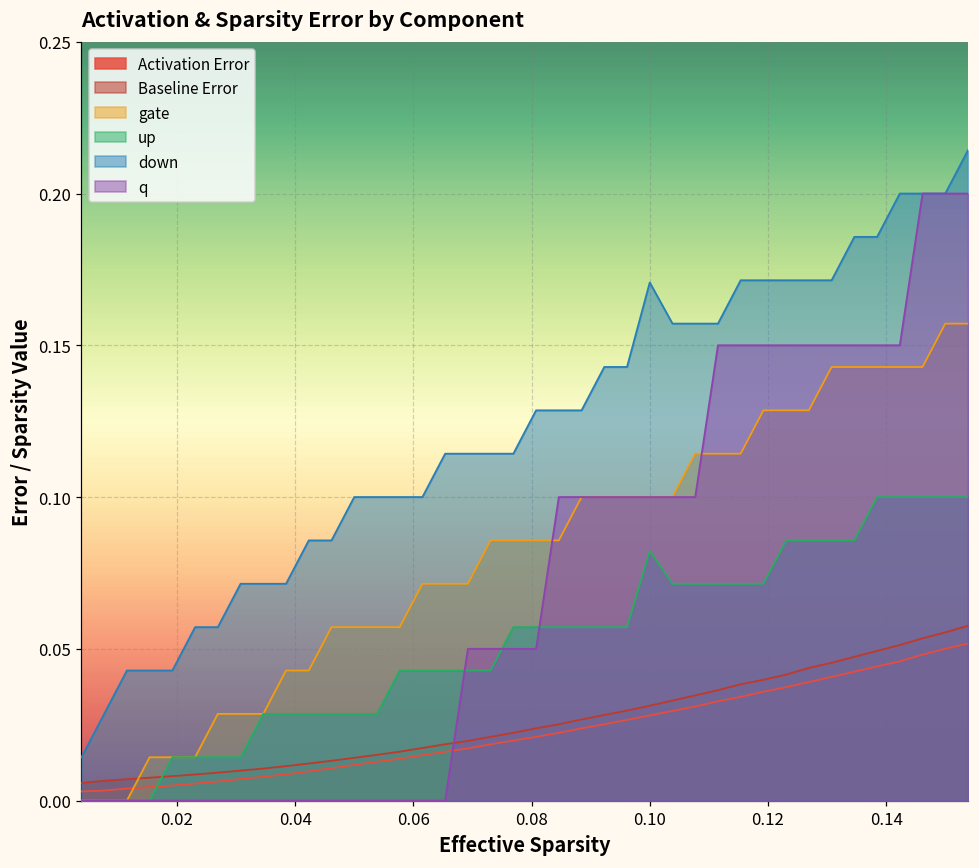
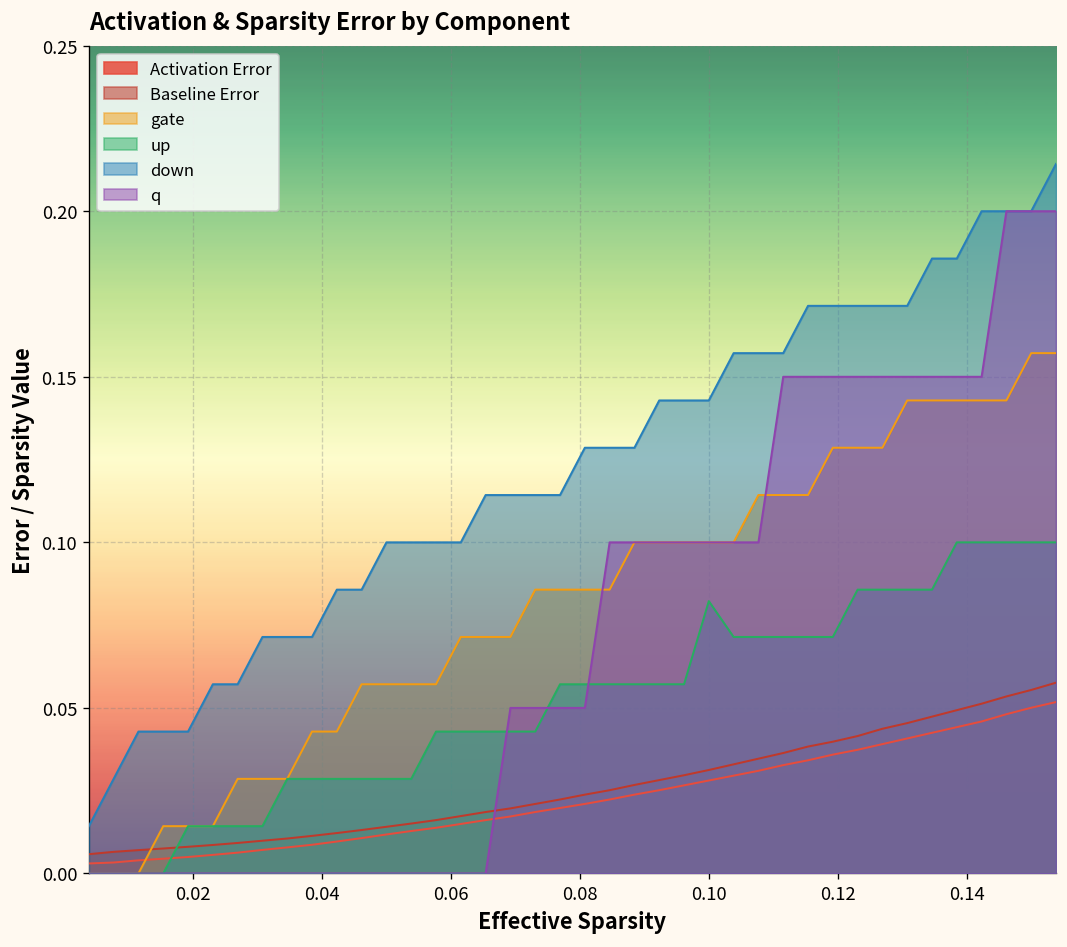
down, 0.10: 0.171 -> 0.143
